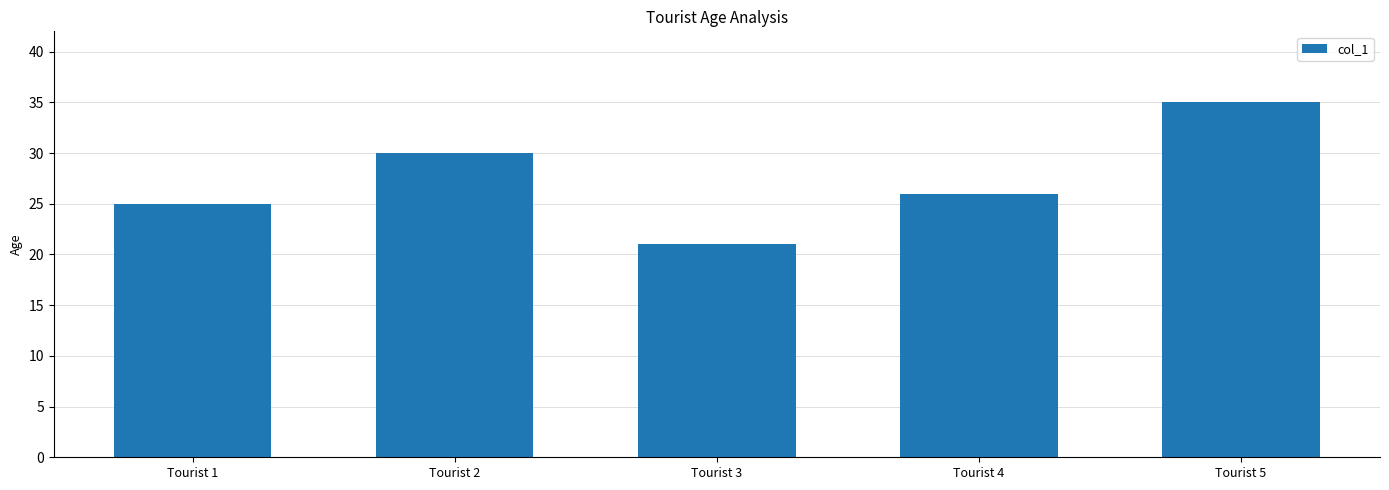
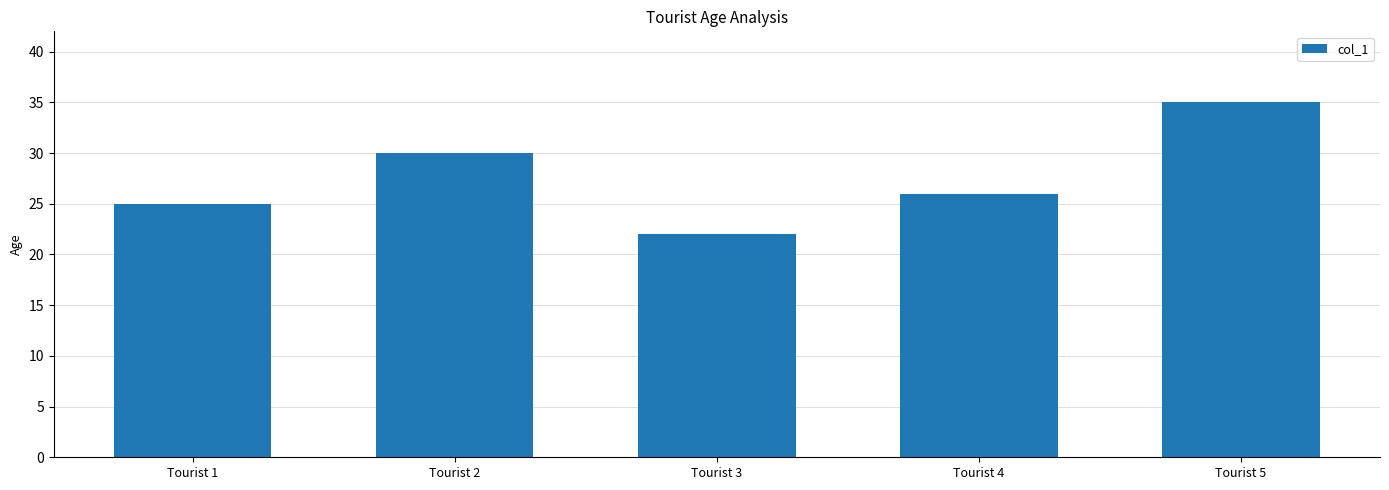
Tourist 3: 21 -> 22
